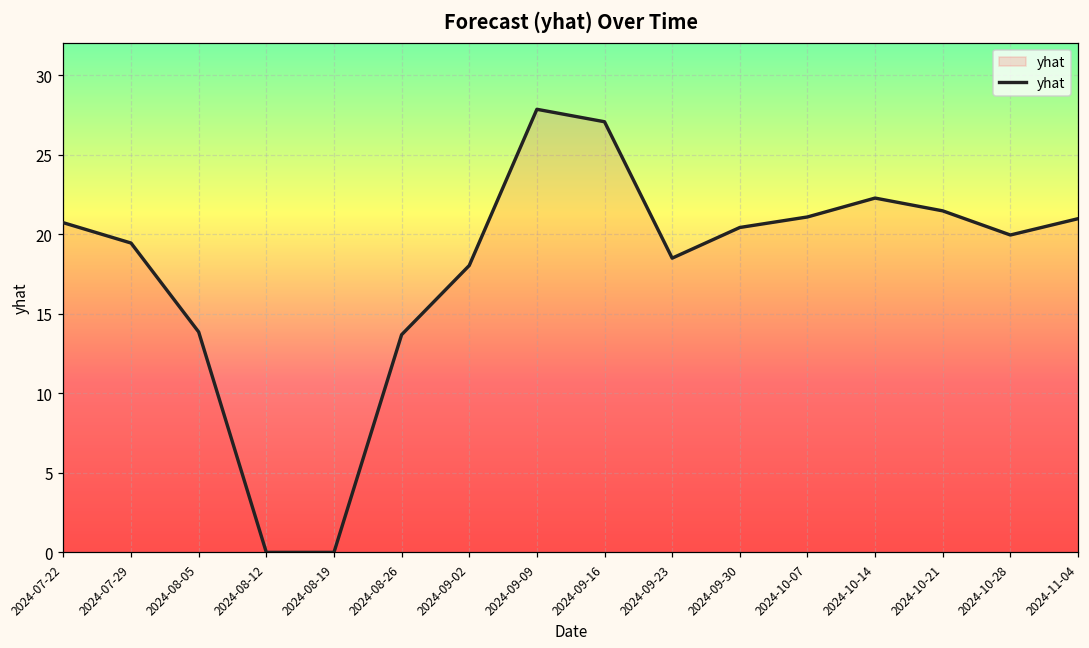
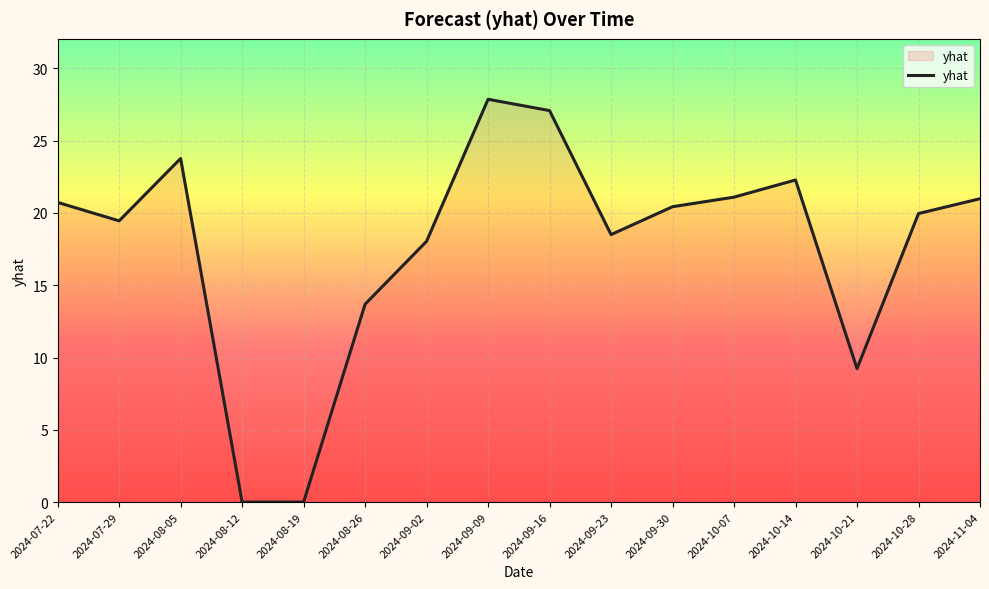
2024-08-05: 13.9 -> 23.8
2024-10-21: 21.5 -> 9.2
